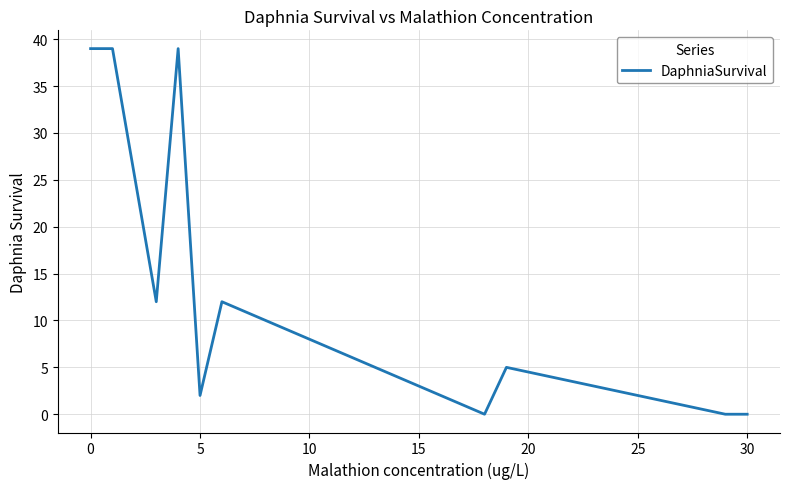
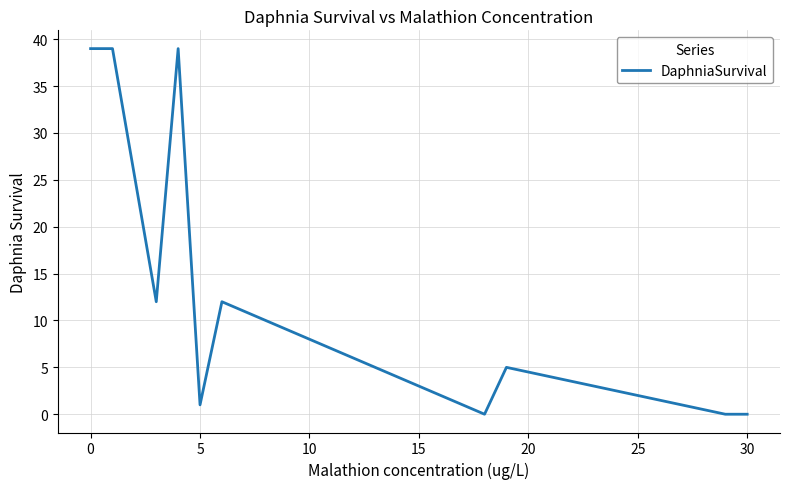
5: 2 -> 1
